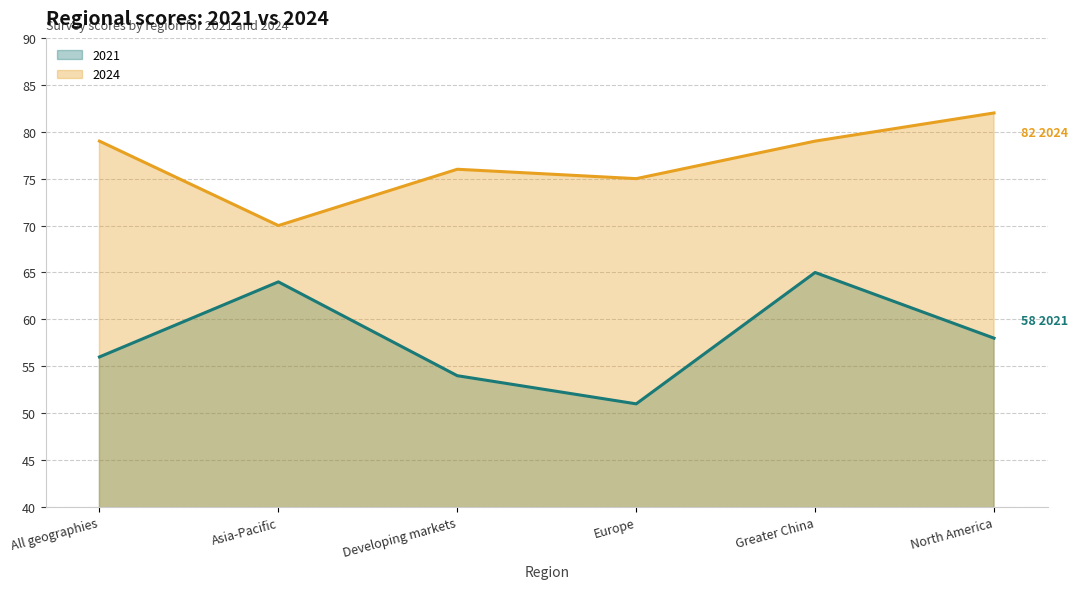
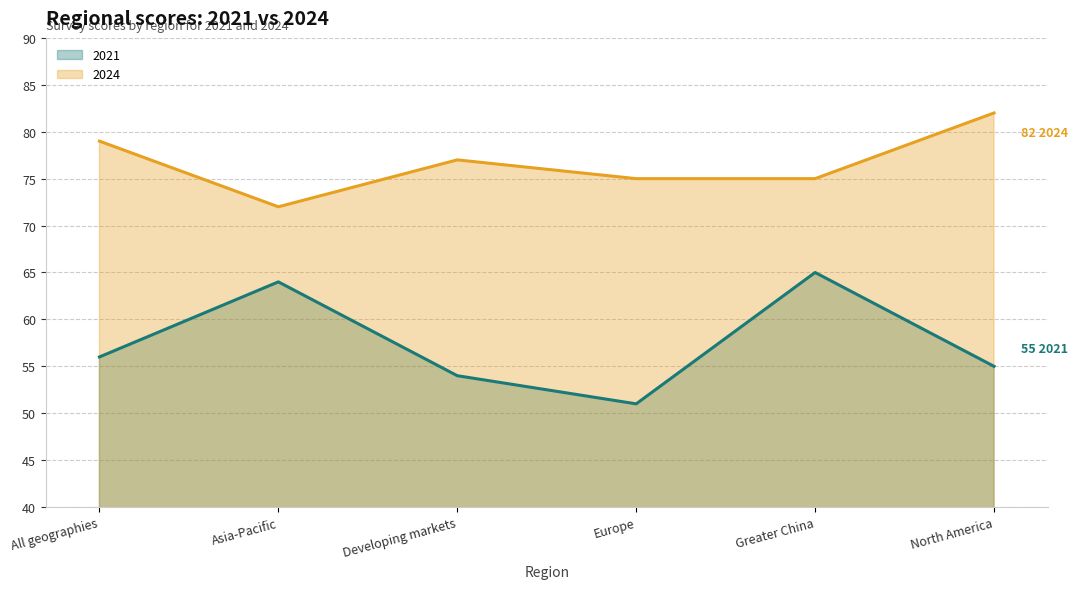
2024, Asia-Pacific: 70 -> 72
2024, Developing markets: 76 -> 77
2024, Greater China: 79 -> 75
2021, North America: 58 -> 55
